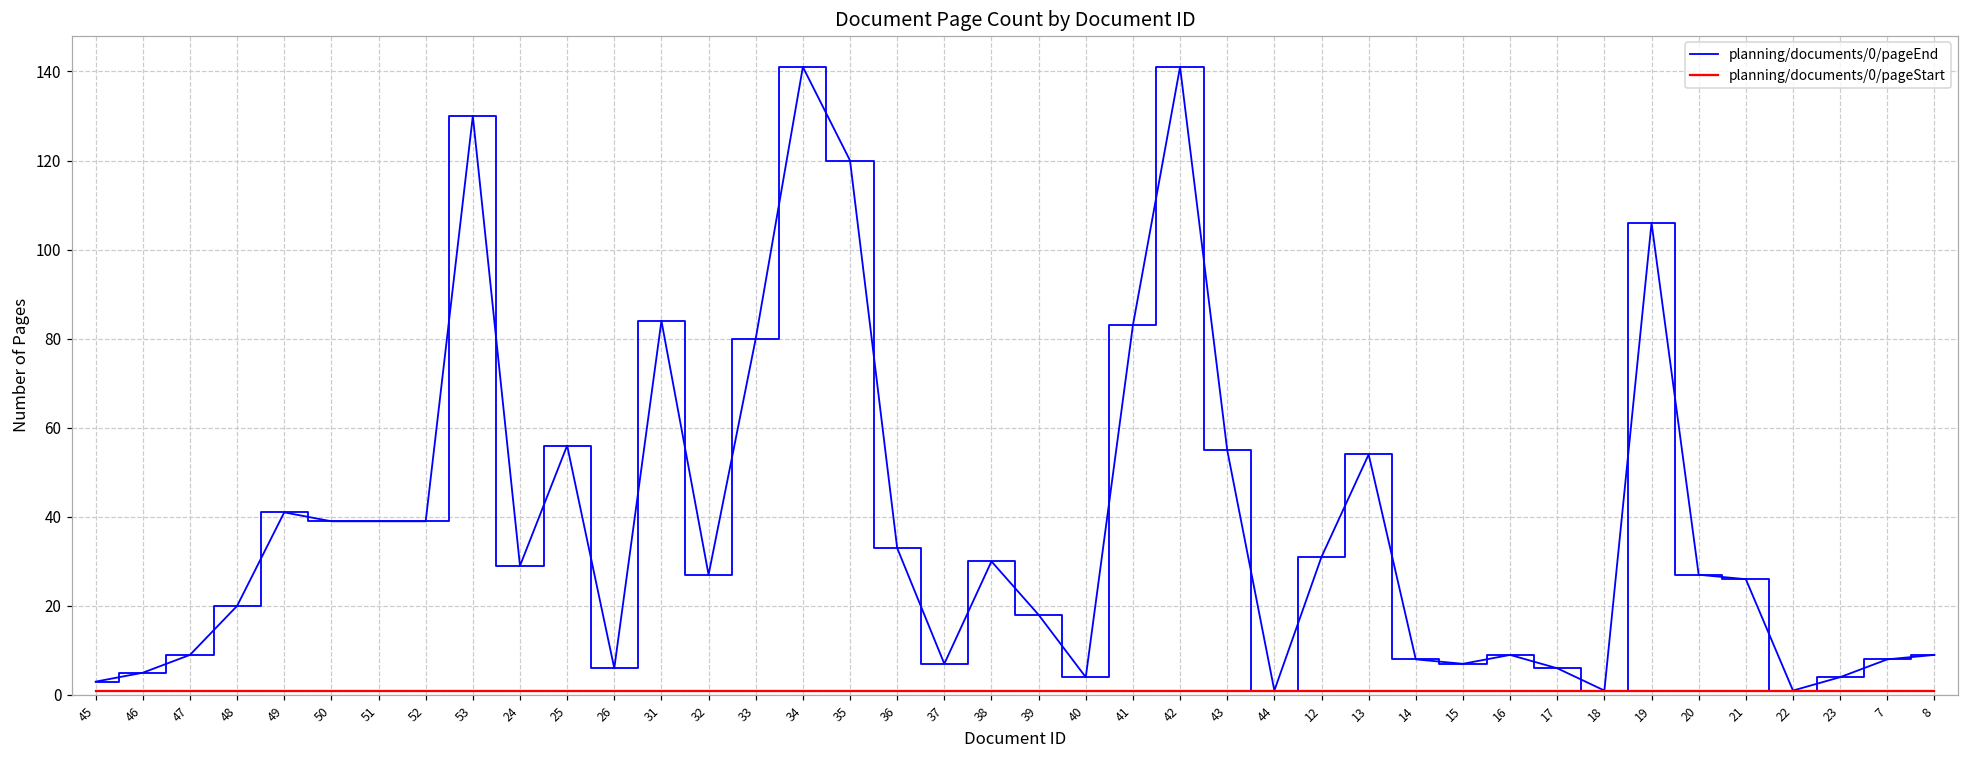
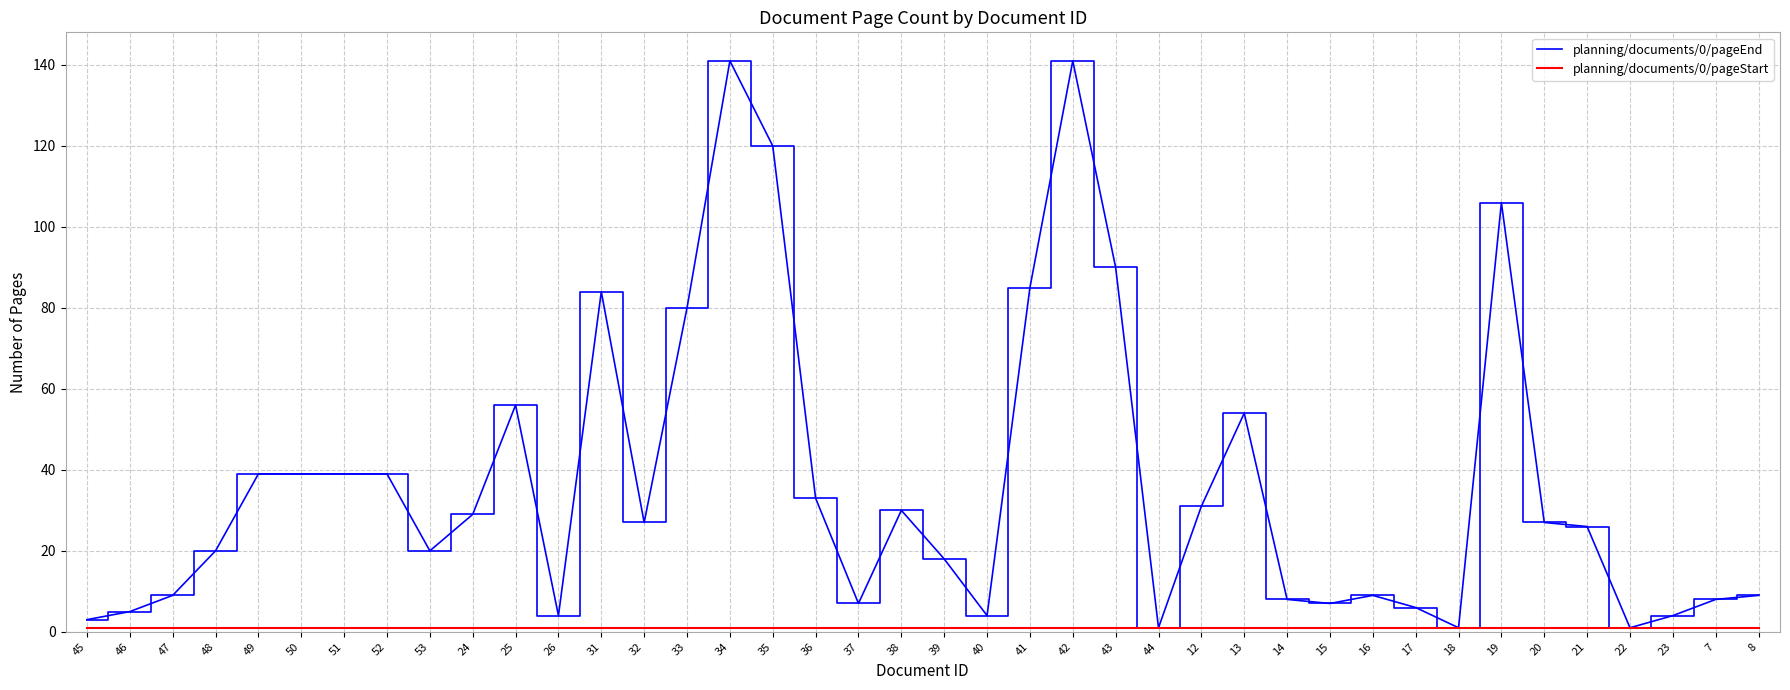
planning/documents/0/pageEnd, 49: 41 -> 39
planning/documents/0/pageEnd, 53: 130 -> 20
planning/documents/0/pageEnd, 26: 6 -> 4
planning/documents/0/pageEnd, 41: 83 -> 85
planning/documents/0/pageEnd, 43: 55 -> 90
